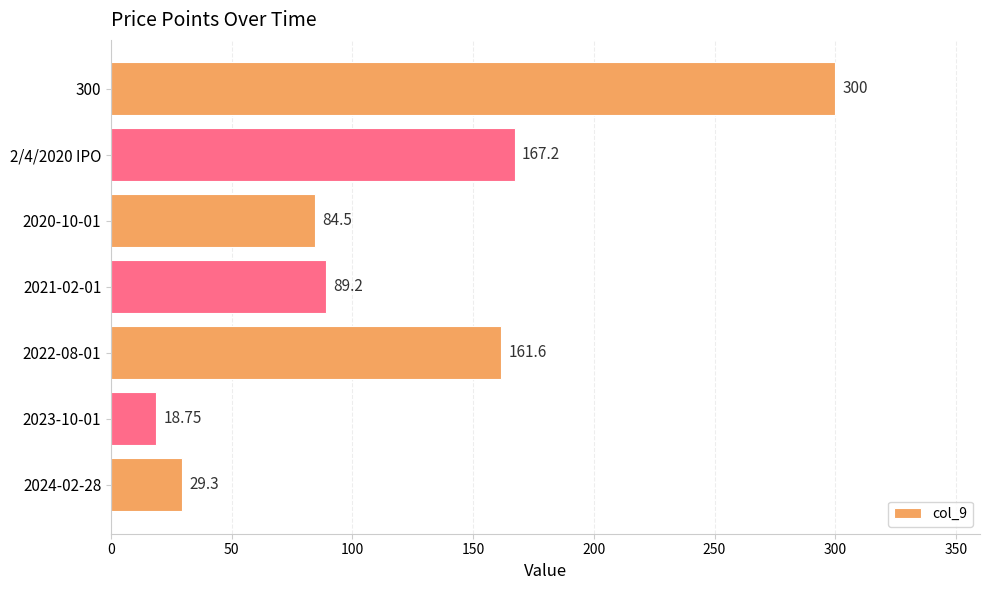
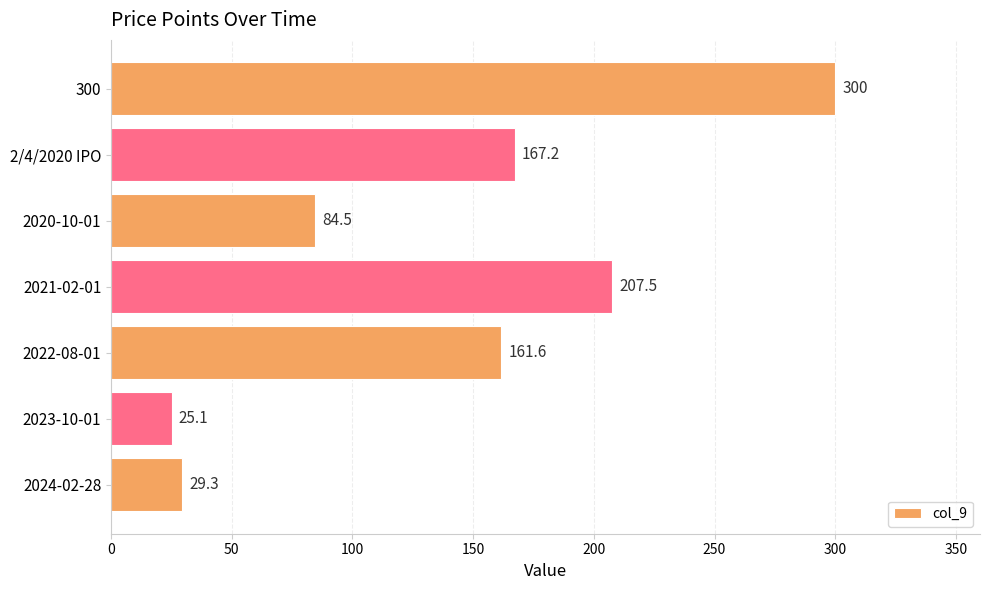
2021-02-01: 89.2 -> 207.5
2023-10-01: 18.75 -> 25.1
